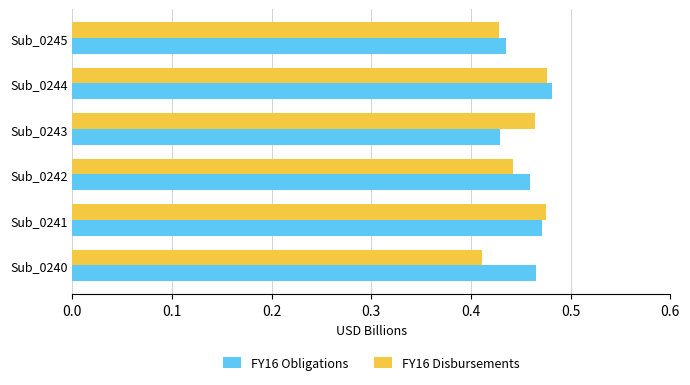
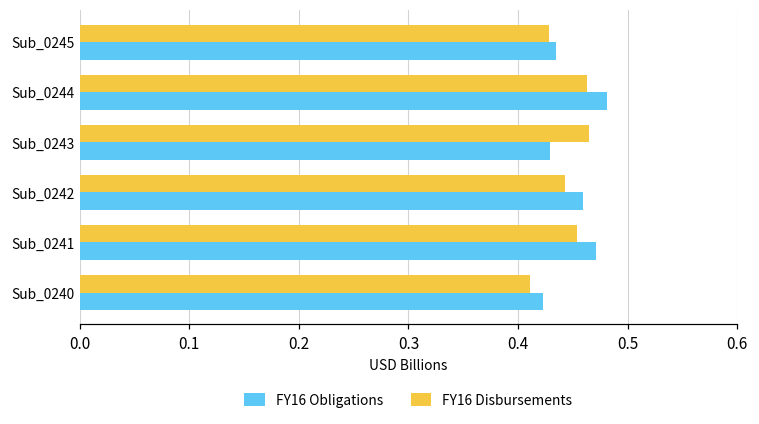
FY16 Disbursements, Sub_0244: 0.48 -> 0.46
FY16 Disbursements, Sub_0241: 0.48 -> 0.45
FY16 Obligations, Sub_0240: 0.46 -> 0.42
